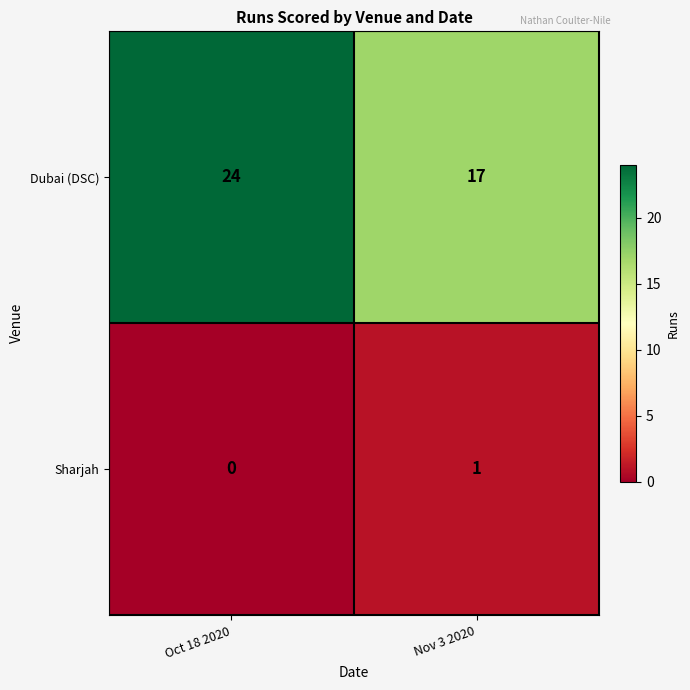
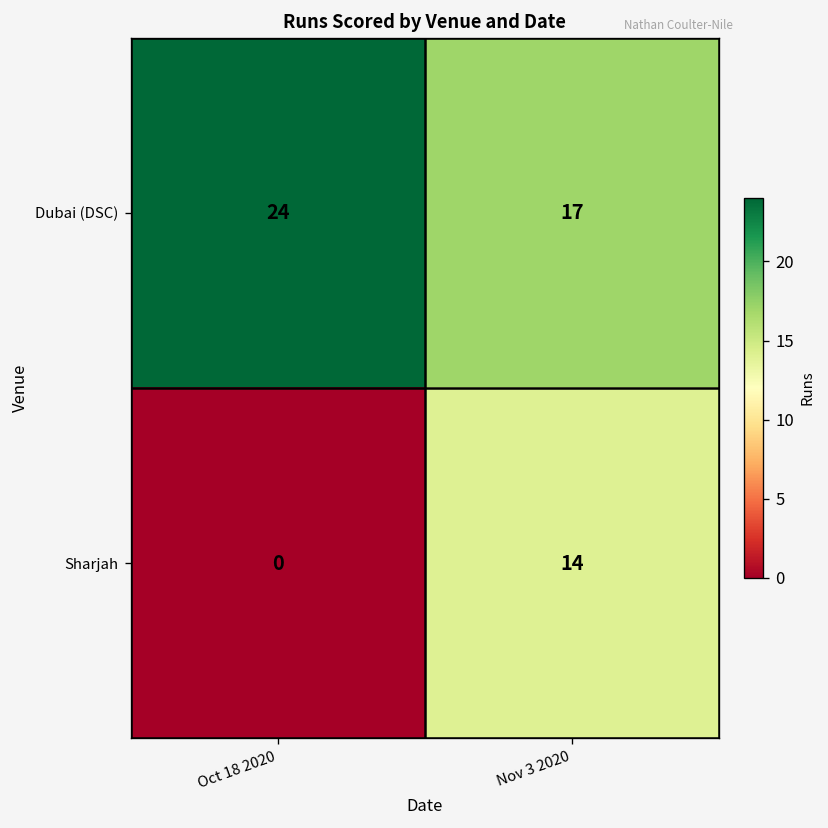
Sharjah, Nov 3 2020: 1 -> 14
